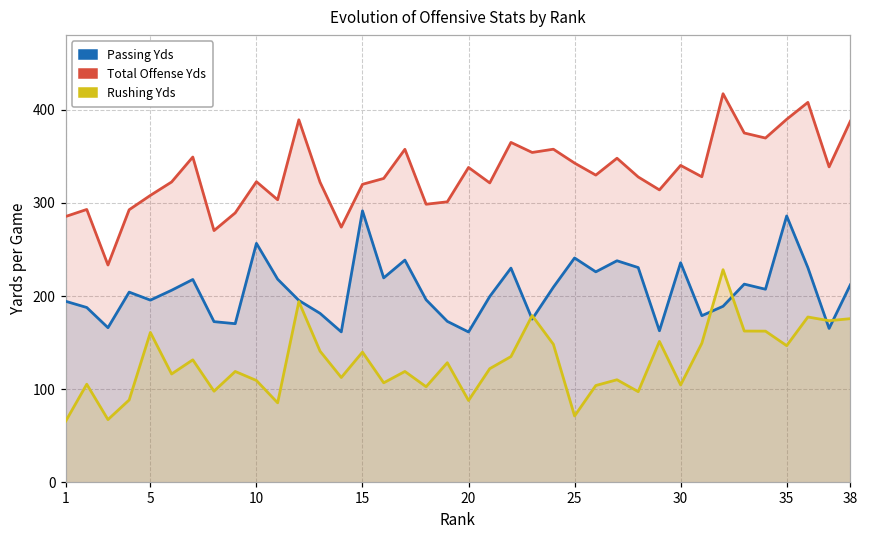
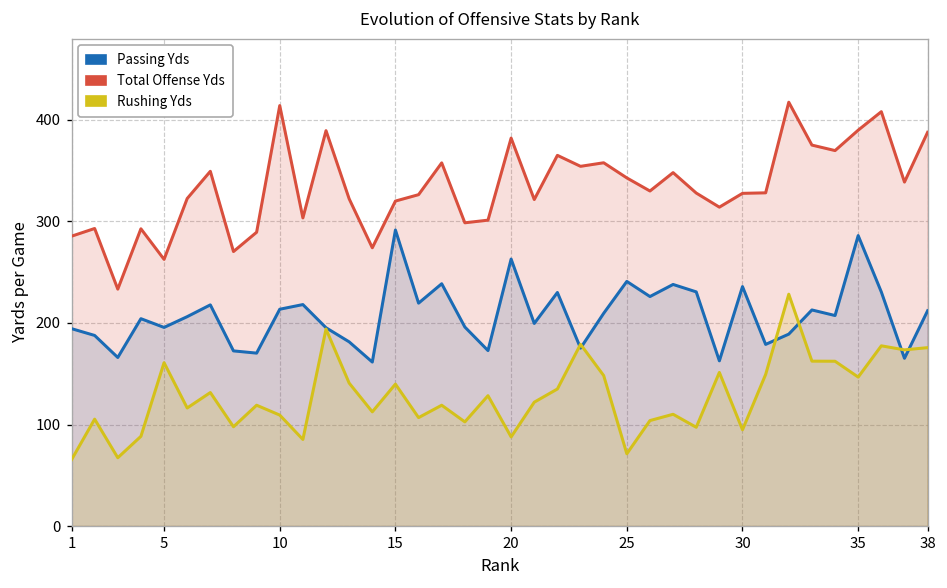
Total Offense Yds, 5: 310 -> 260
Passing Yds, 10: 260 -> 210
Total Offense Yds, 10: 320 -> 410
Passing Yds, 20: 160 -> 260
Total Offense Yds, 20: 340 -> 380
Total Offense Yds, 30: 340 -> 330
Rushing Yds, 30: 100 -> 90
